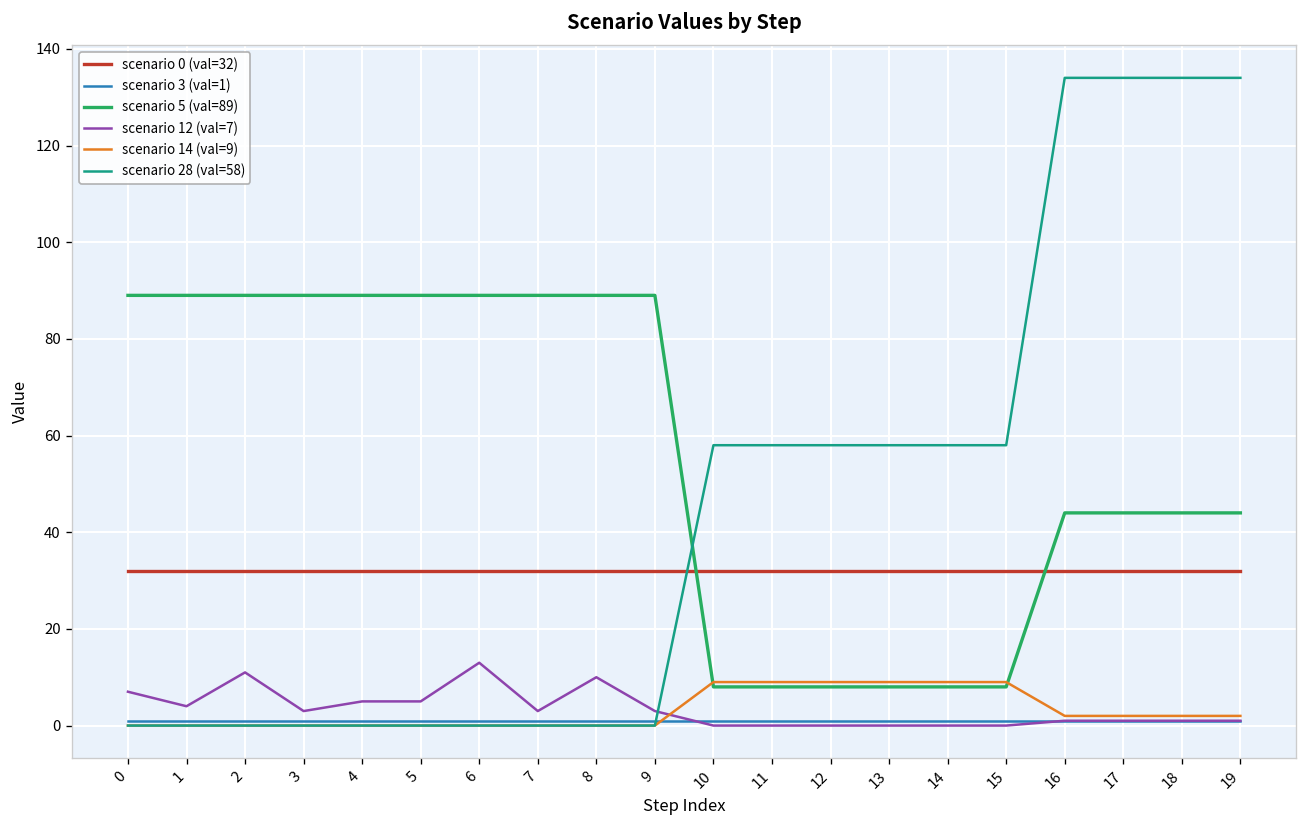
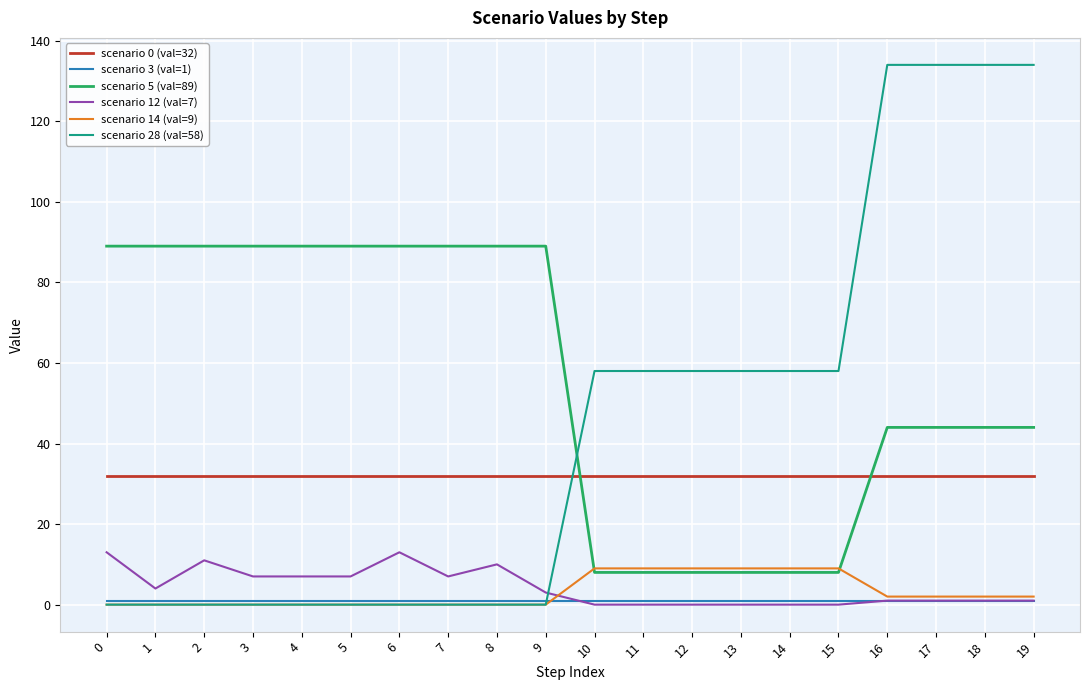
scenario 12 (val=7), 0: 7 -> 13
scenario 12 (val=7), 3: 3 -> 7
scenario 12 (val=7), 4: 5 -> 7
scenario 12 (val=7), 5: 5 -> 7
scenario 12 (val=7), 7: 3 -> 7
